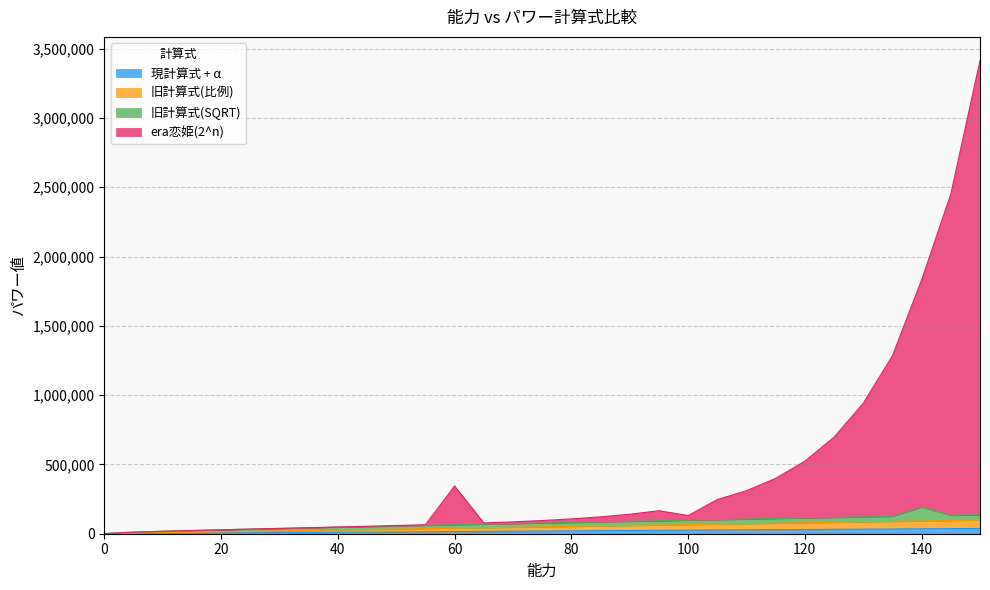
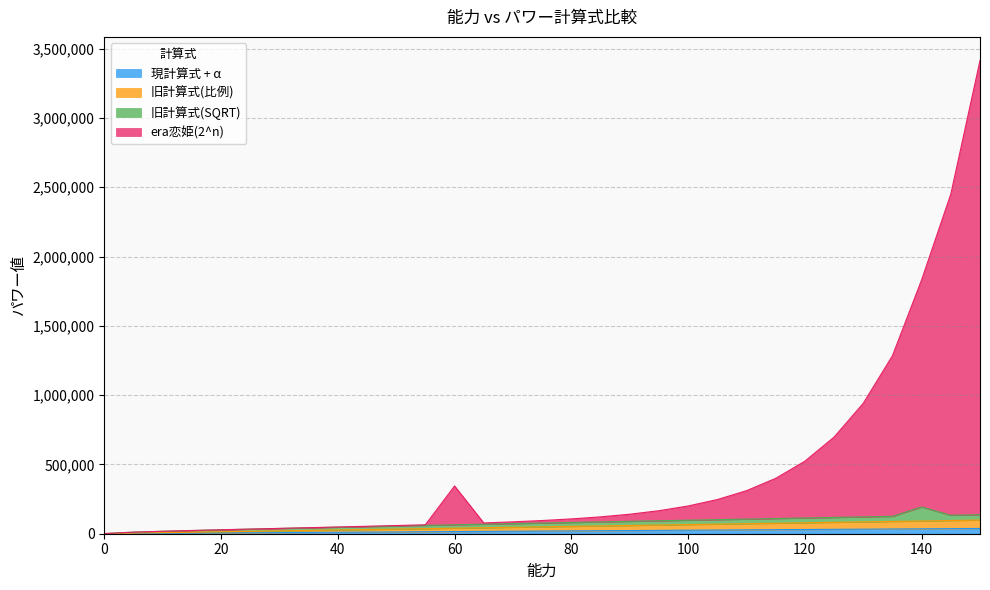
era恋姫(2^n), 100: 30,000 -> 100,000
